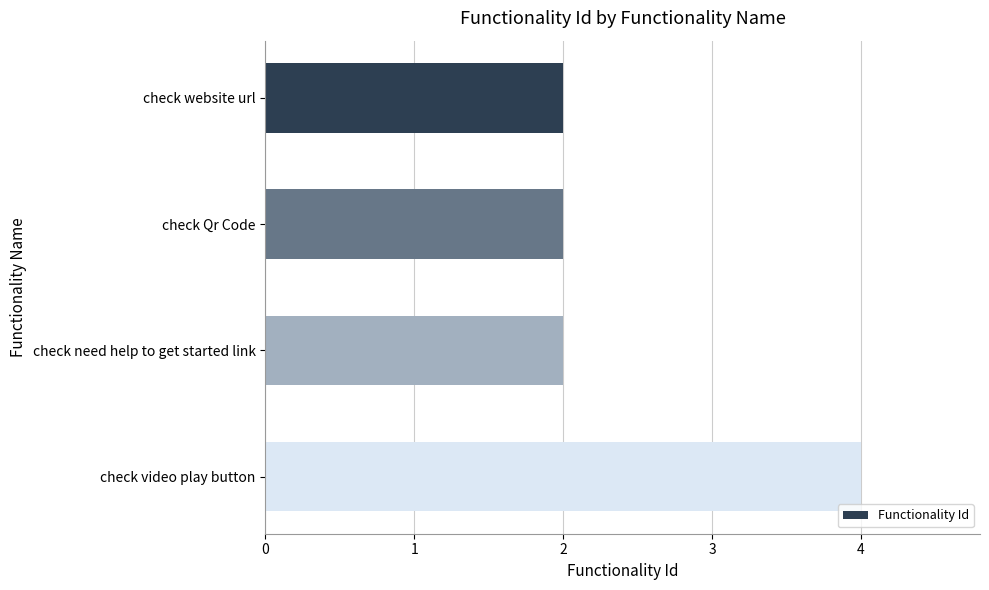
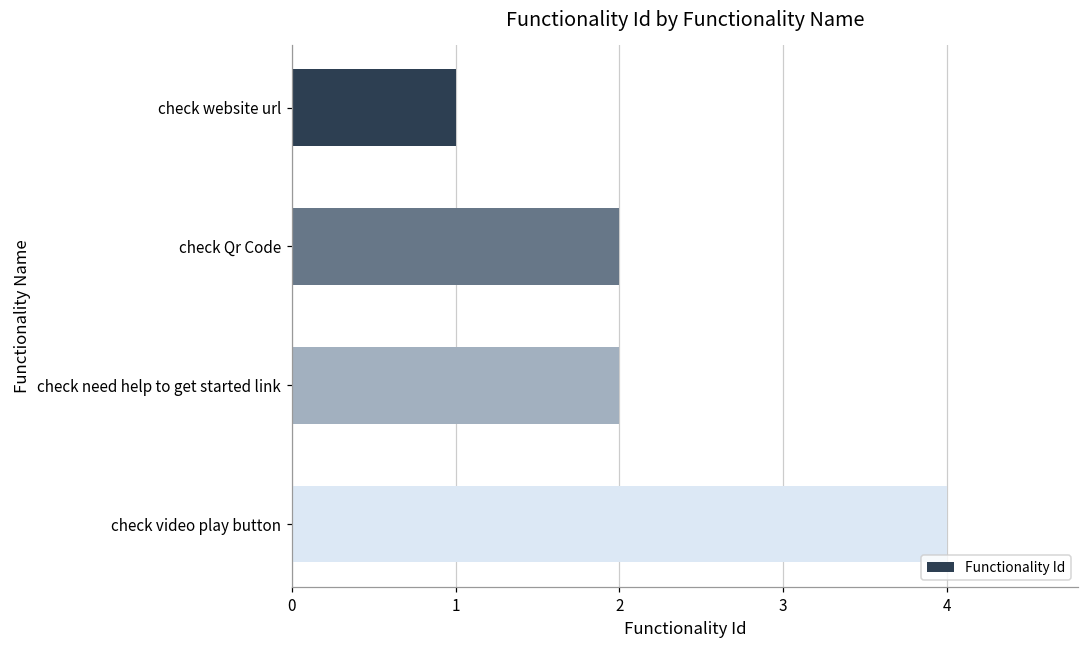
check website url: 2 -> 1
